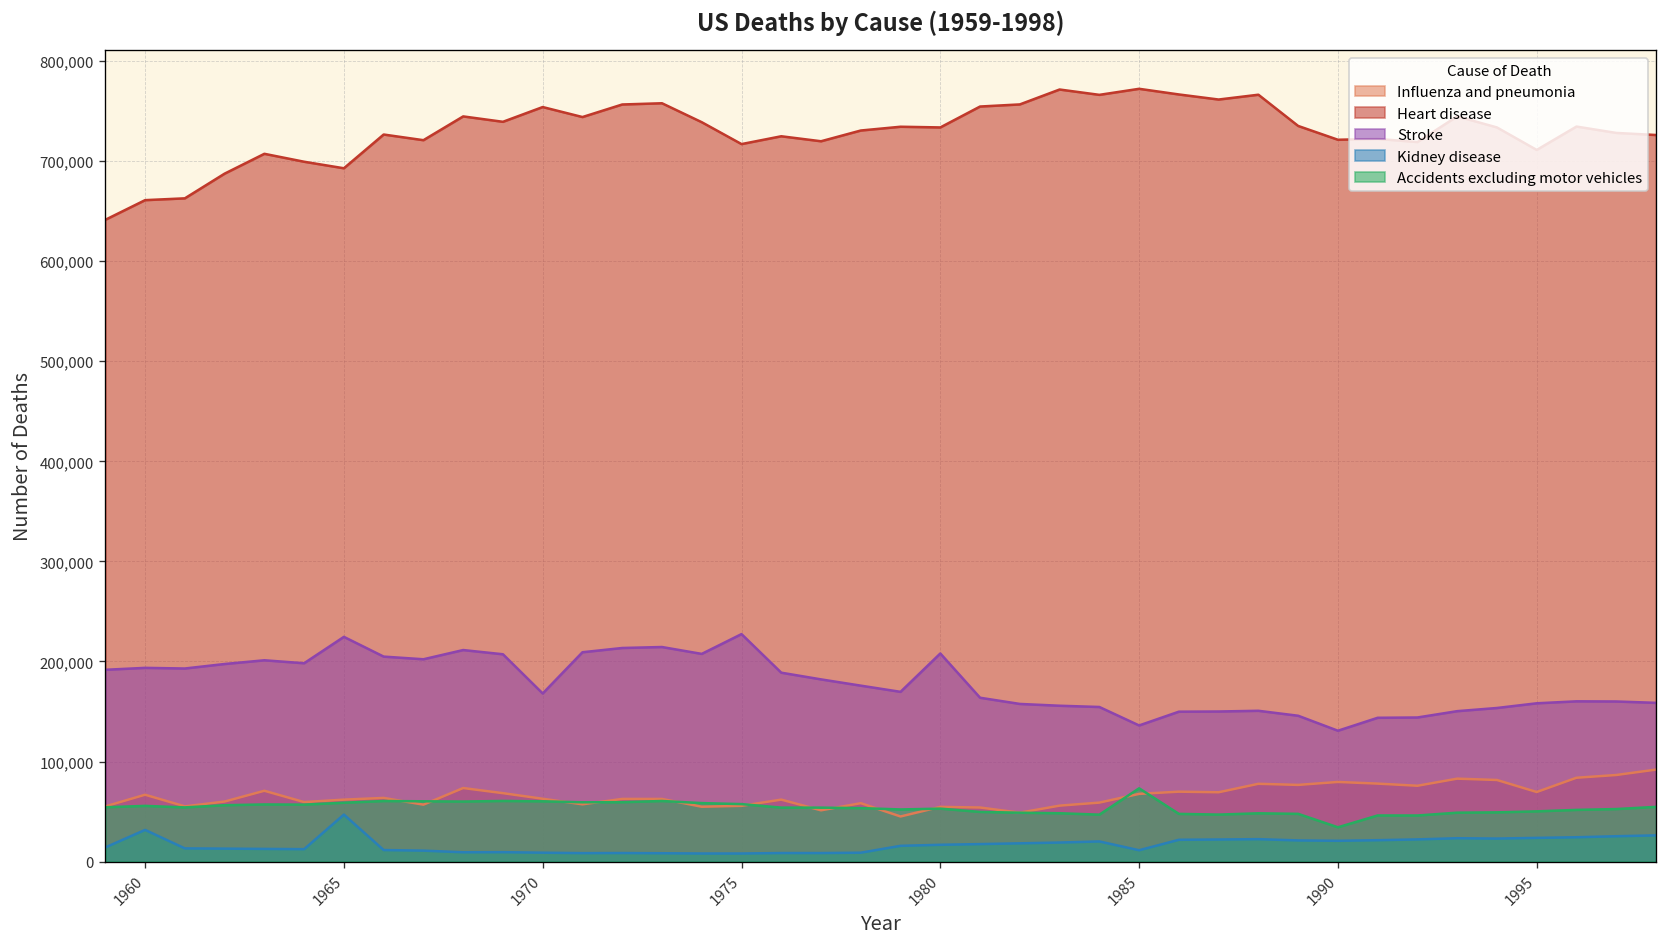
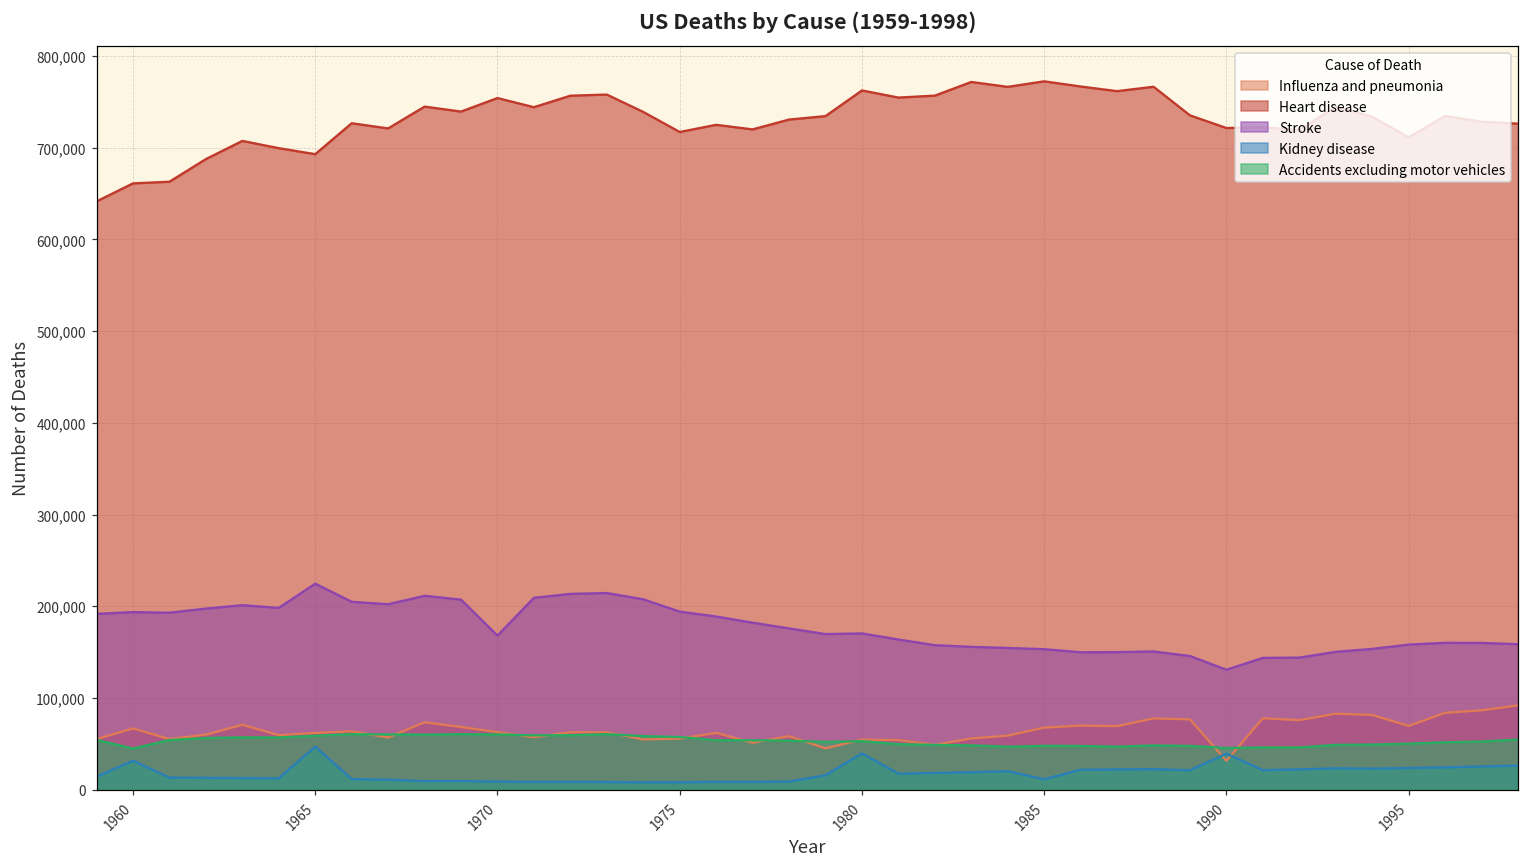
Accidents excluding motor vehicles, 1960: 60,000 -> 40,000
Stroke, 1975: 230,000 -> 190,000
Heart disease, 1980: 730,000 -> 760,000
Stroke, 1980: 210,000 -> 170,000
Kidney disease, 1980: 20,000 -> 40,000
Stroke, 1985: 140,000 -> 150,000
Accidents excluding motor vehicles, 1985: 70,000 -> 50,000
Influenza and pneumonia, 1990: 80,000 -> 30,000
Kidney disease, 1990: 20,000 -> 40,000
Accidents excluding motor vehicles, 1990: 30,000 -> 50,000
